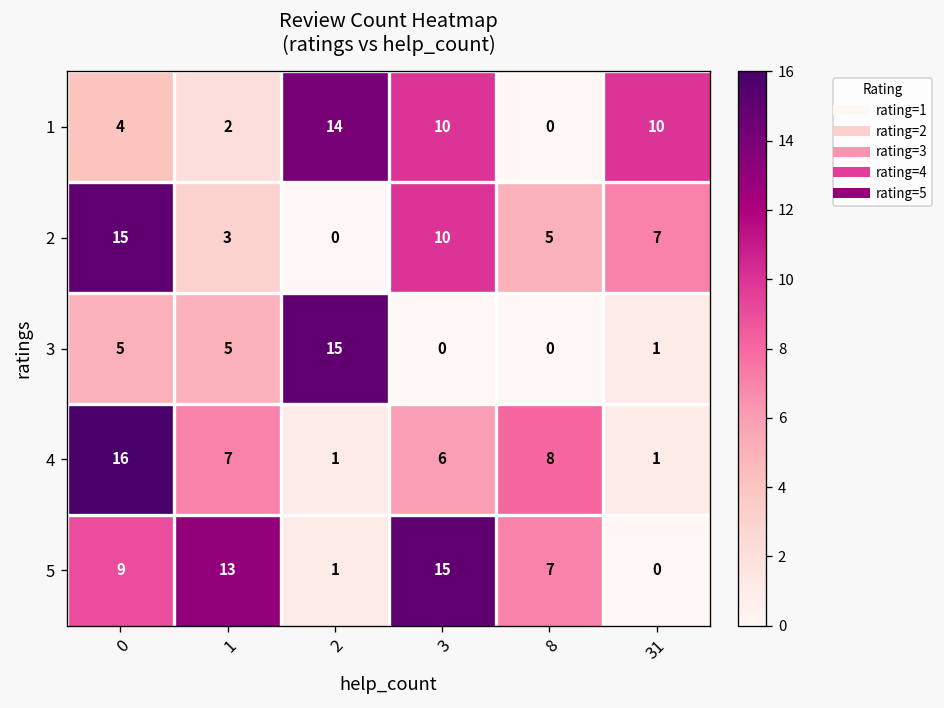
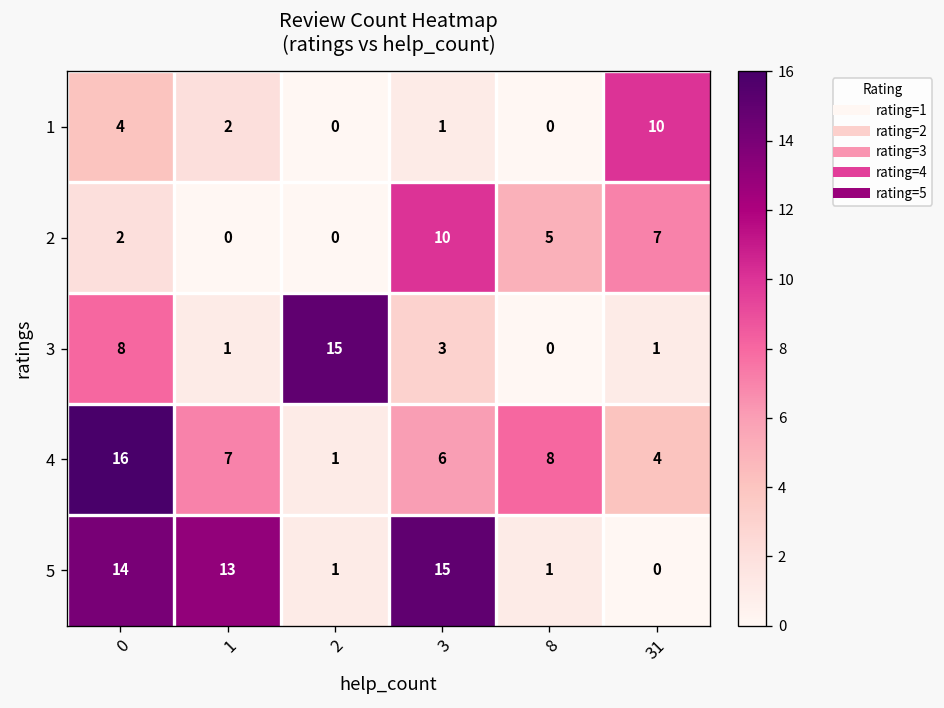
1, 2: 14 -> 0
1, 3: 10 -> 1
2, 0: 15 -> 2
2, 1: 3 -> 0
3, 0: 5 -> 8
3, 1: 5 -> 1
3, 3: 0 -> 3
4, 31: 1 -> 4
5, 0: 9 -> 14
5, 8: 7 -> 1
